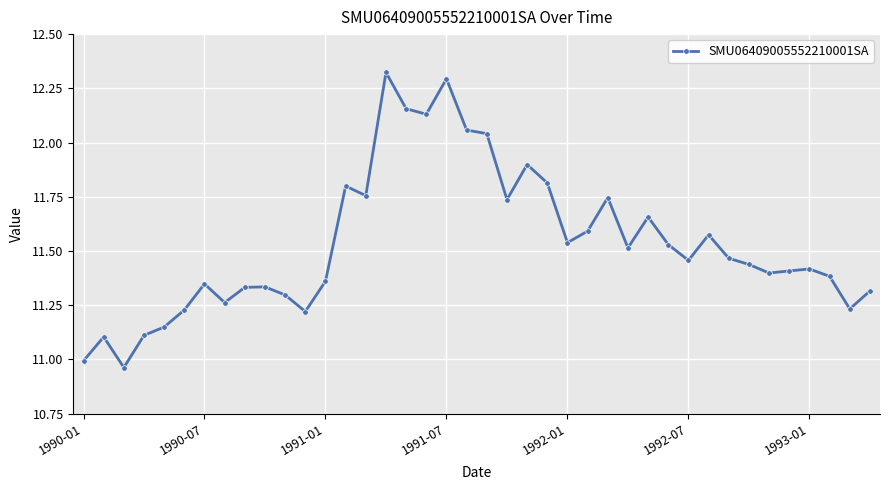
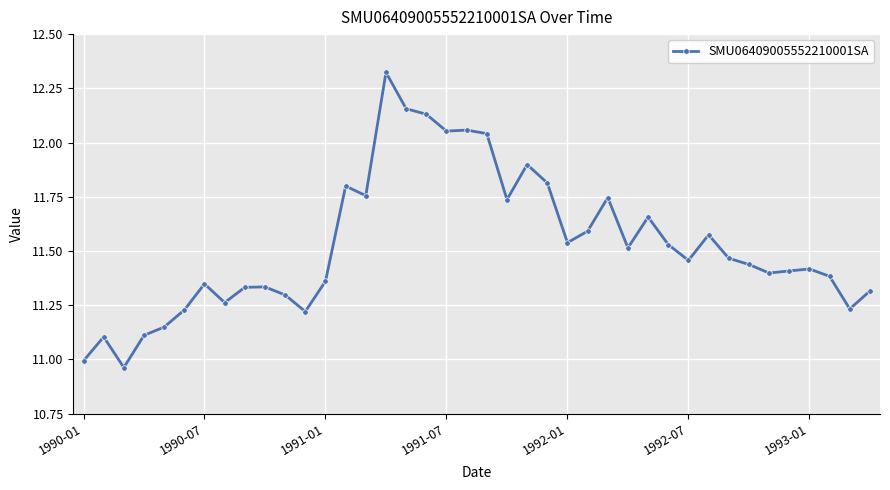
1991-07: 12.29 -> 12.05
